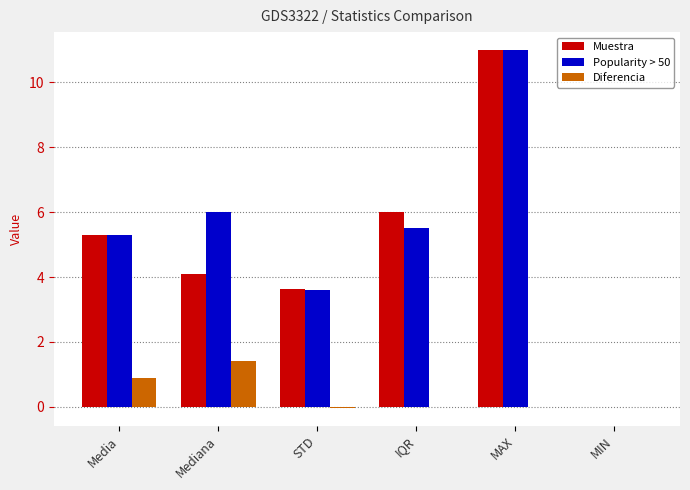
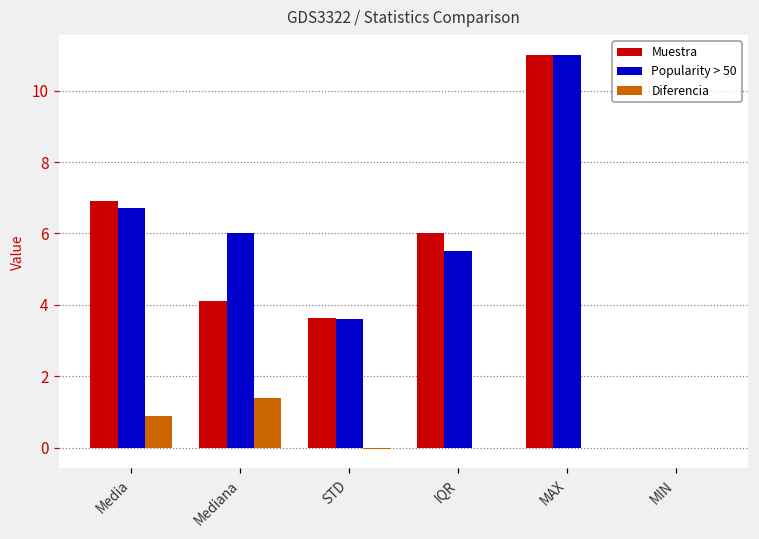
Muestra, Media: 5.3 -> 6.9
Popularity > 50, Media: 5.3 -> 6.7
